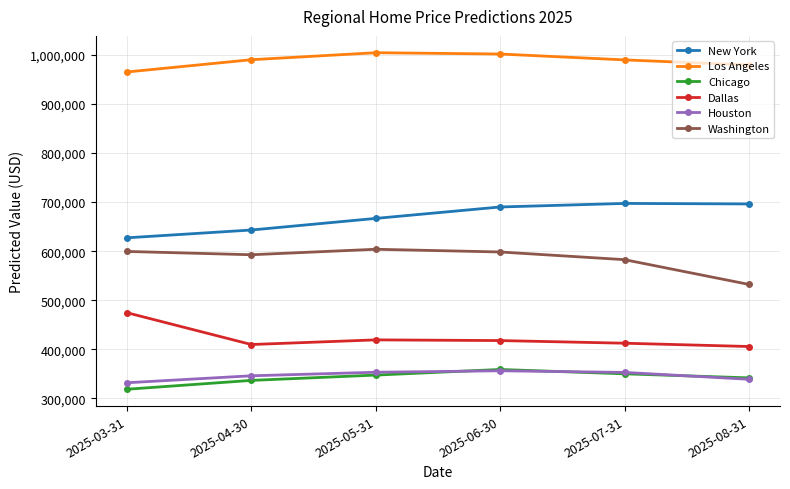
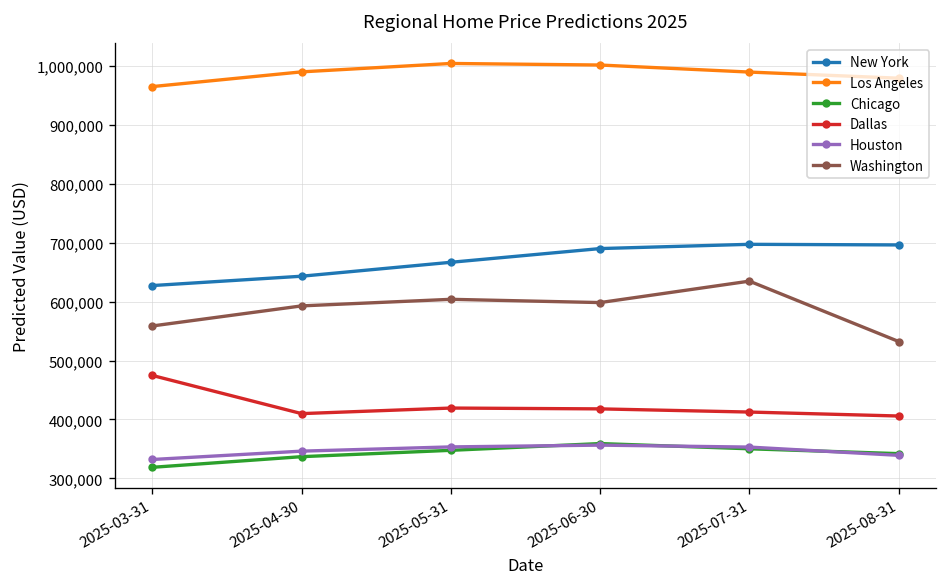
Washington, 2025-03-31: 600,000 -> 560,000
Washington, 2025-07-31: 580,000 -> 630,000
